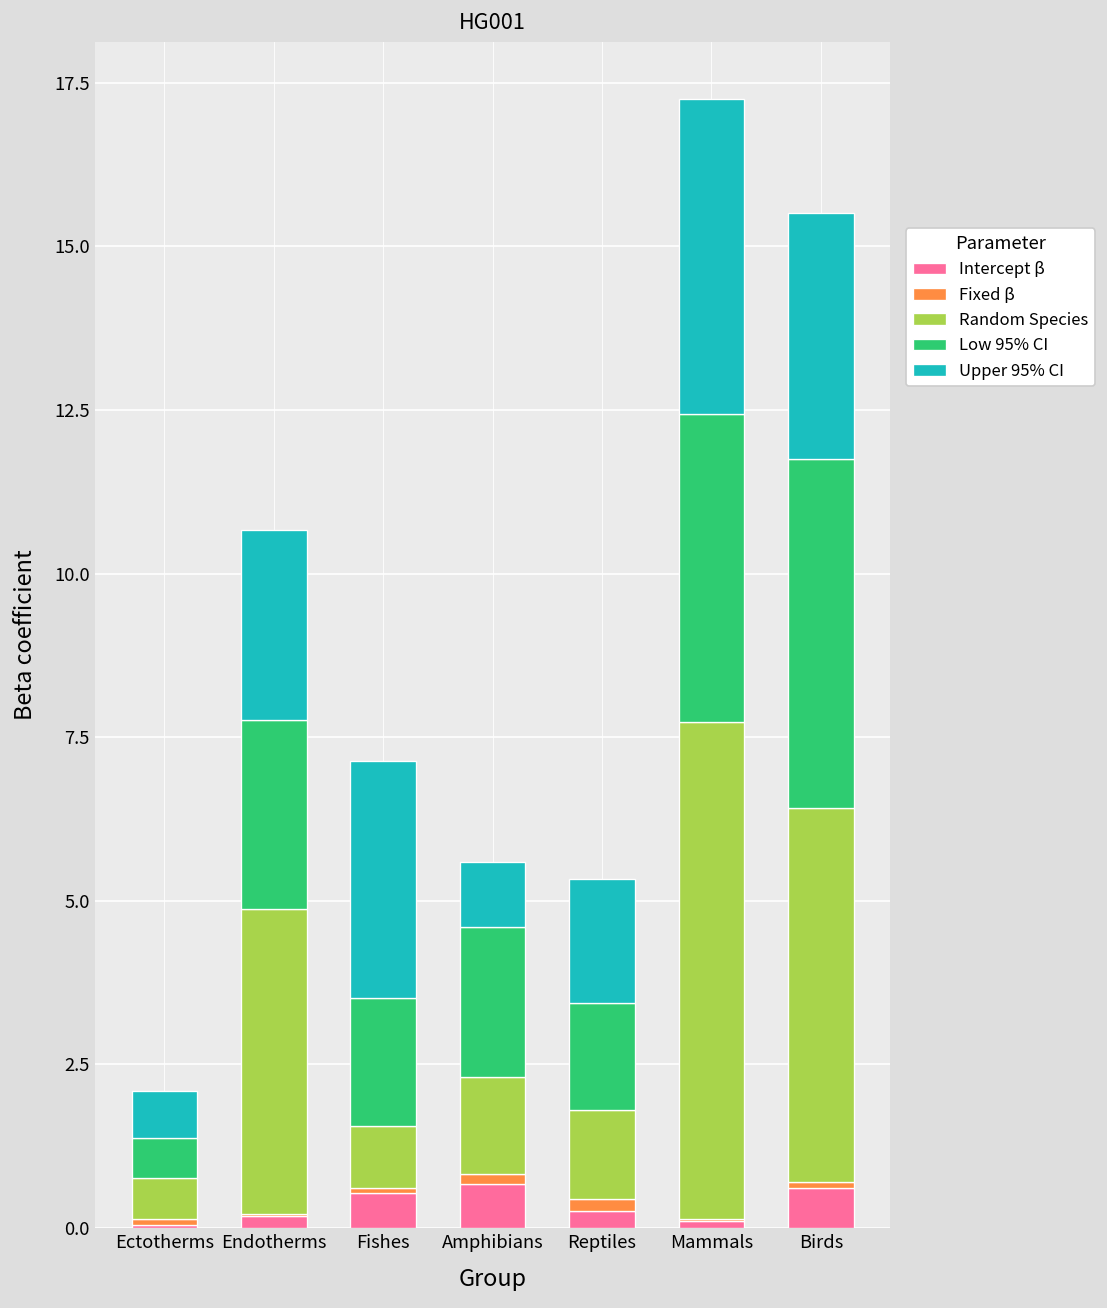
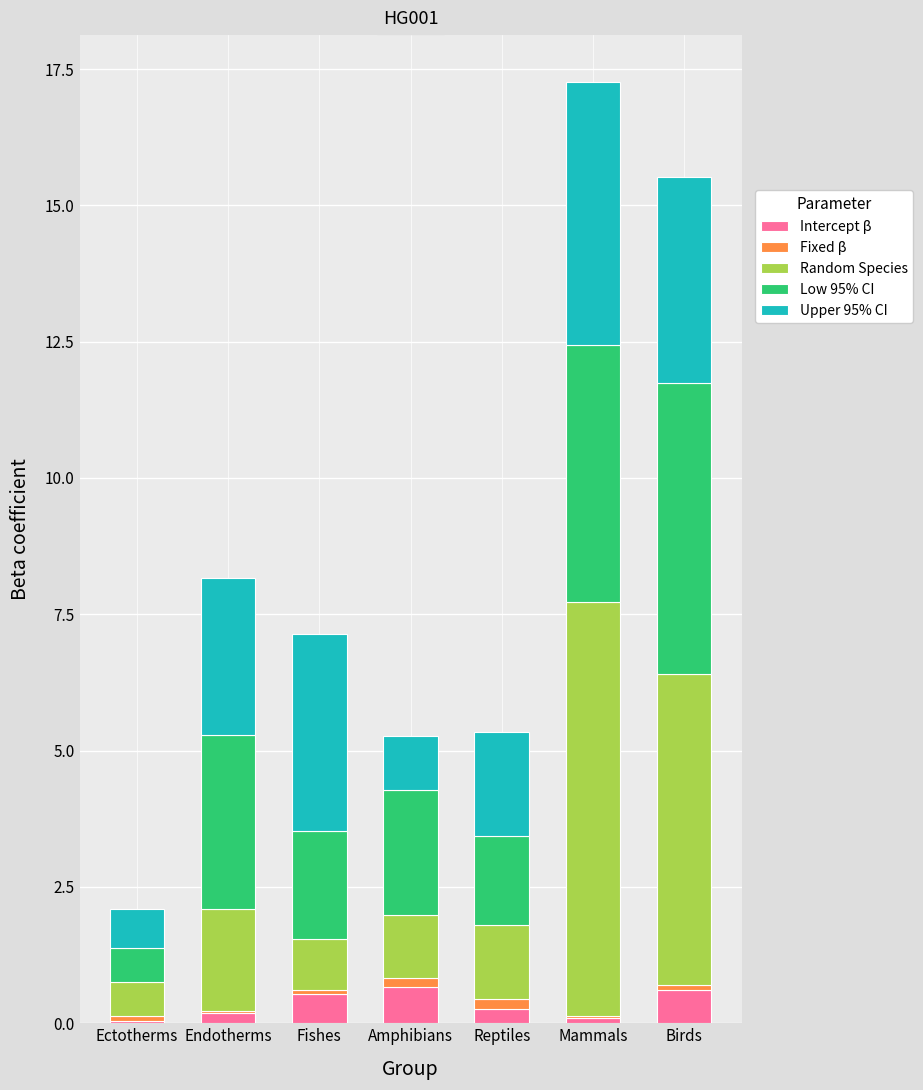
Random Species, Endotherms: 4.6 -> 1.9
Low 95% CI, Endotherms: 2.9 -> 3.2
Random Species, Amphibians: 1.5 -> 1.2
